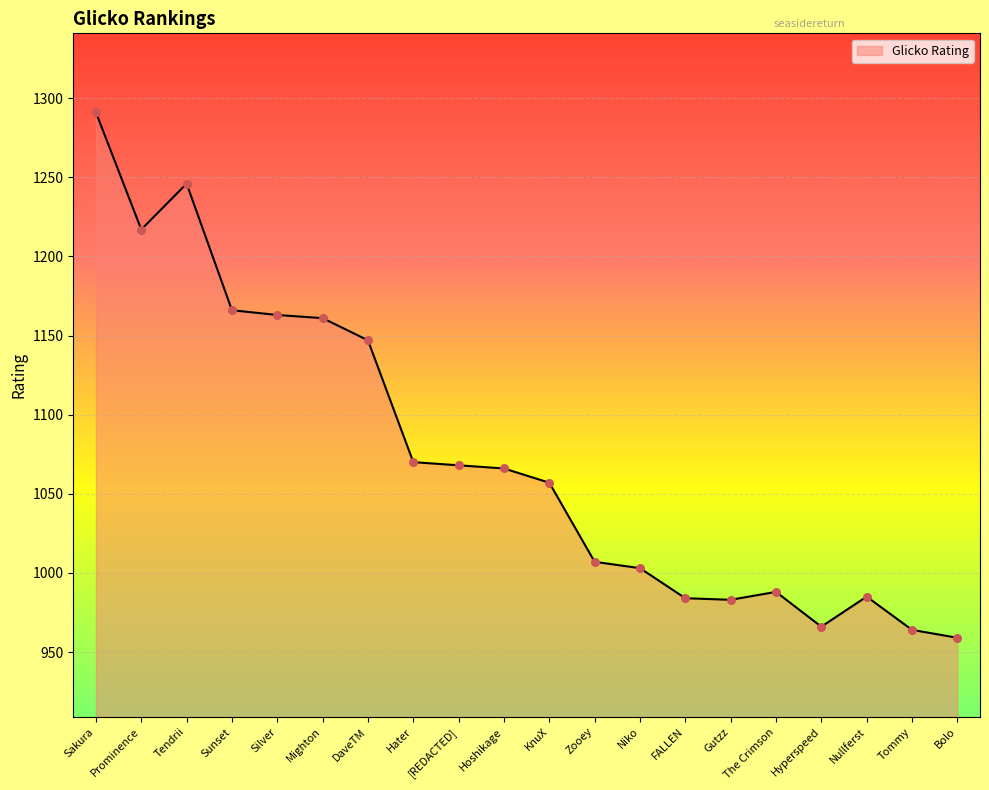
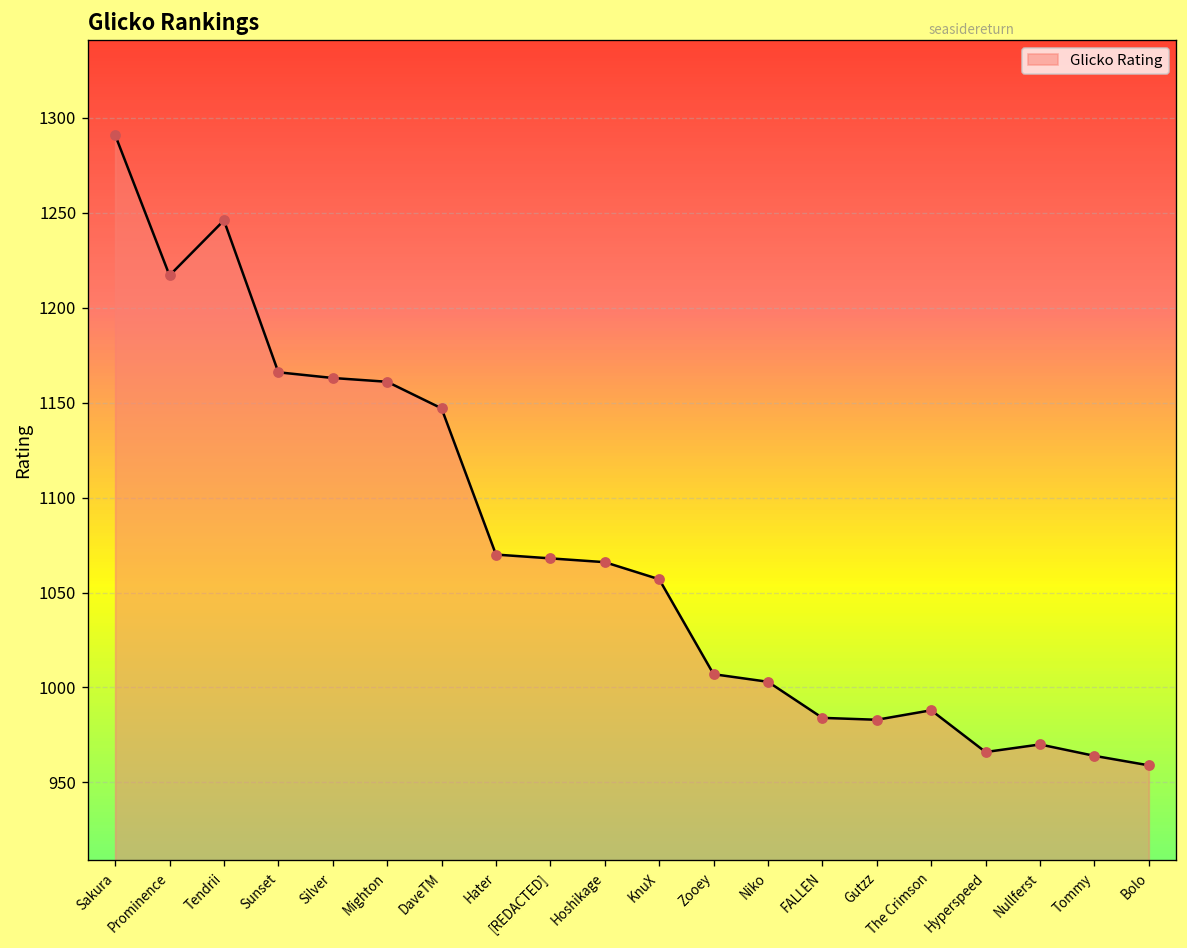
Nullferst: 985 -> 970
